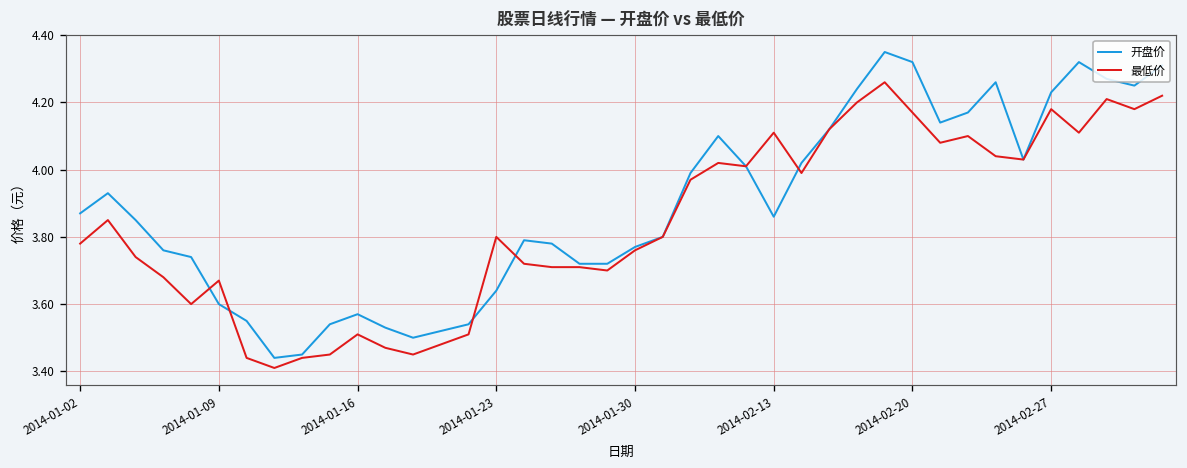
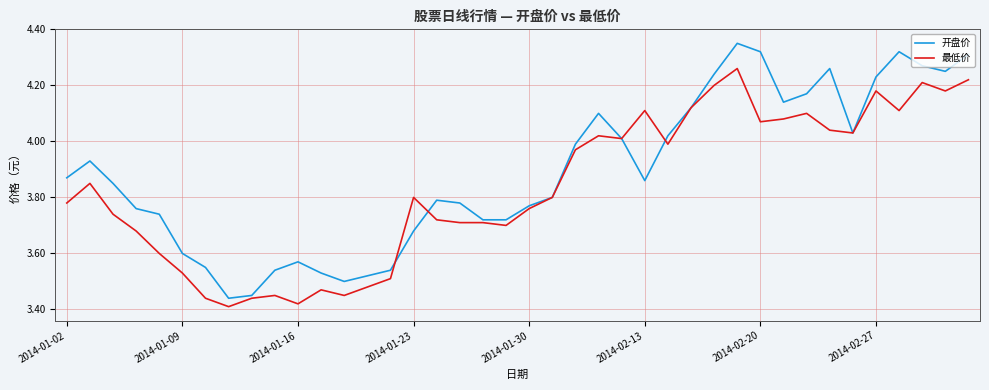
最低价, 2014-01-09: 3.67 -> 3.53
最低价, 2014-01-16: 3.51 -> 3.42
开盘价, 2014-01-23: 3.64 -> 3.68
最低价, 2014-02-20: 4.17 -> 4.07
